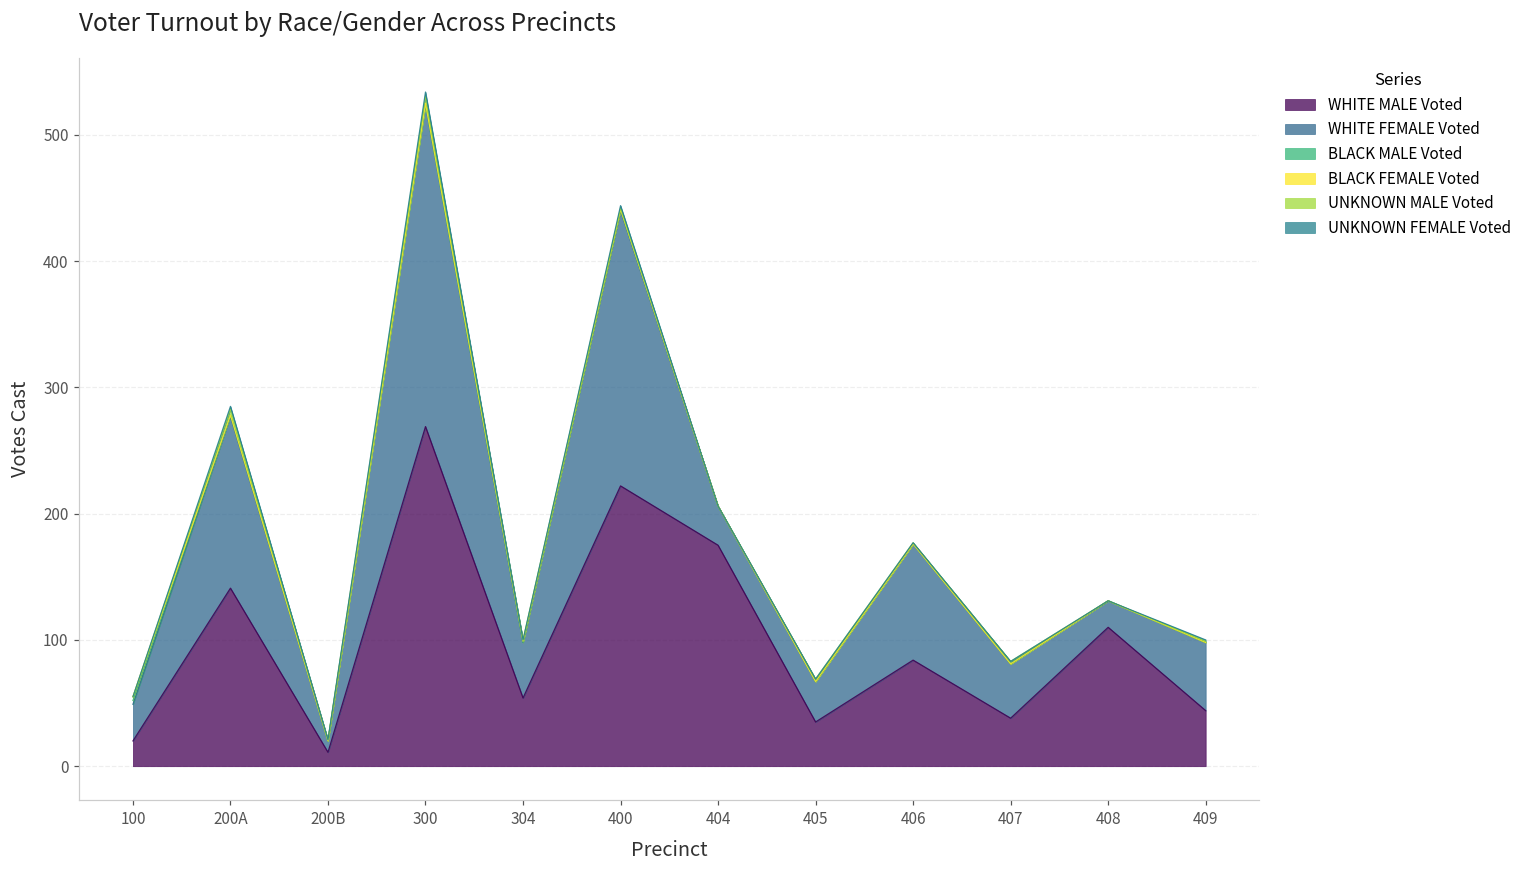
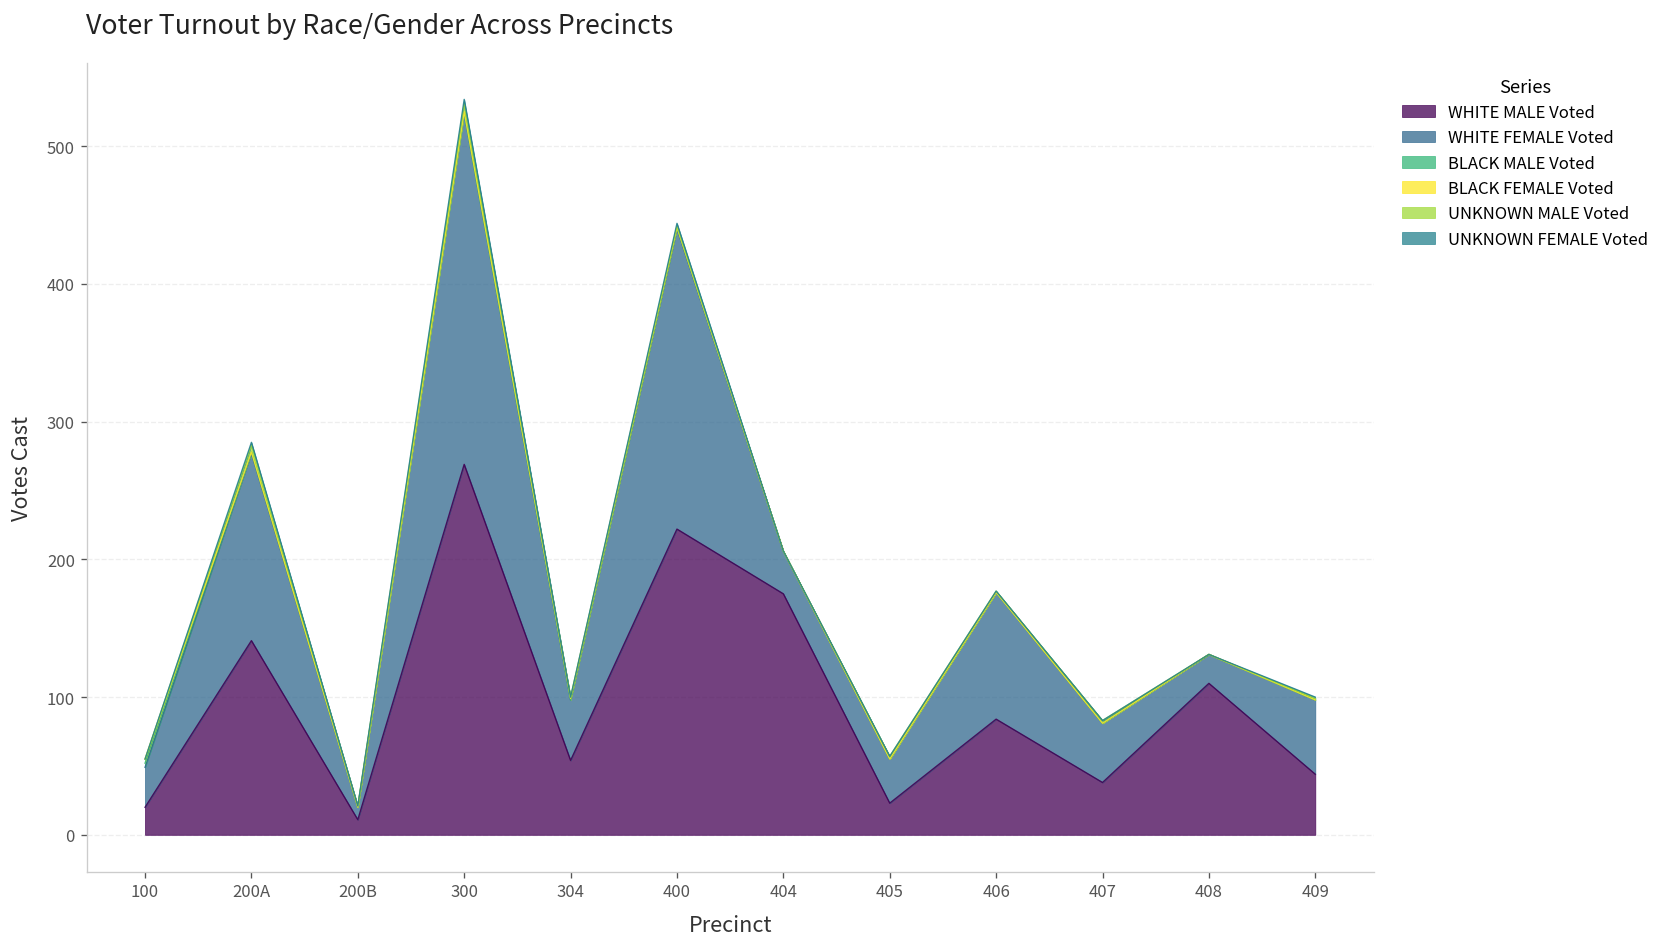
WHITE MALE Voted, 405: 35 -> 23
